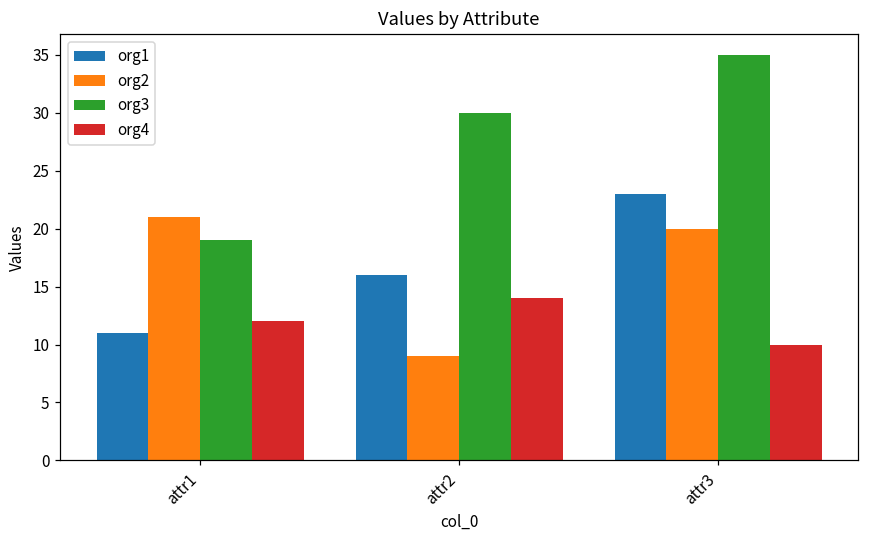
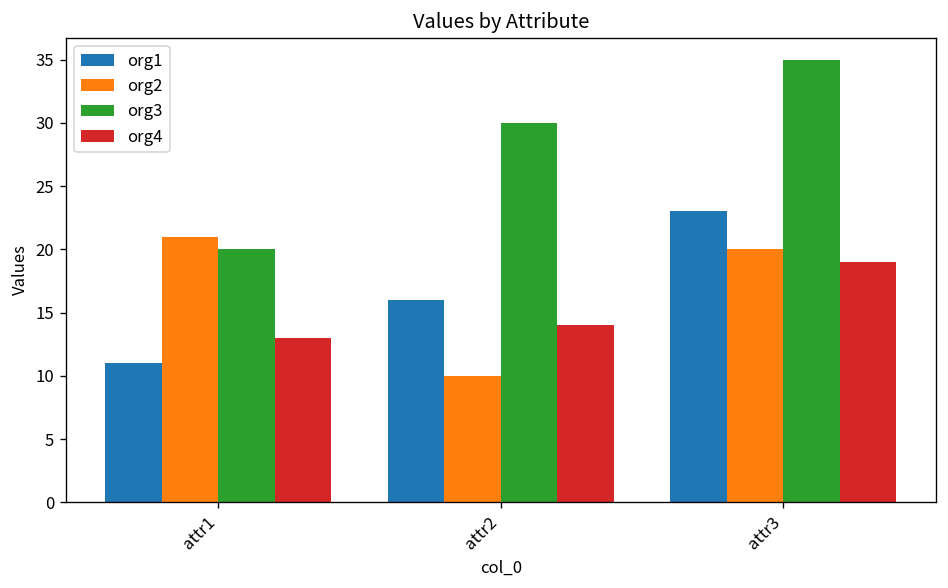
org3, attr1: 19 -> 20
org4, attr1: 12 -> 13
org2, attr2: 9 -> 10
org4, attr3: 10 -> 19
